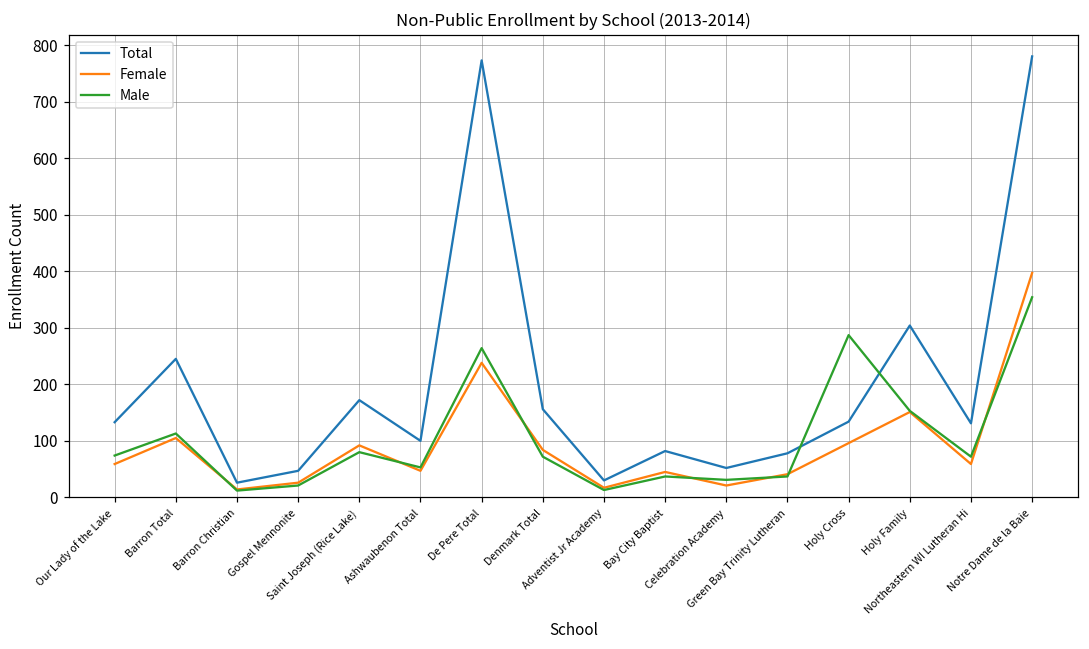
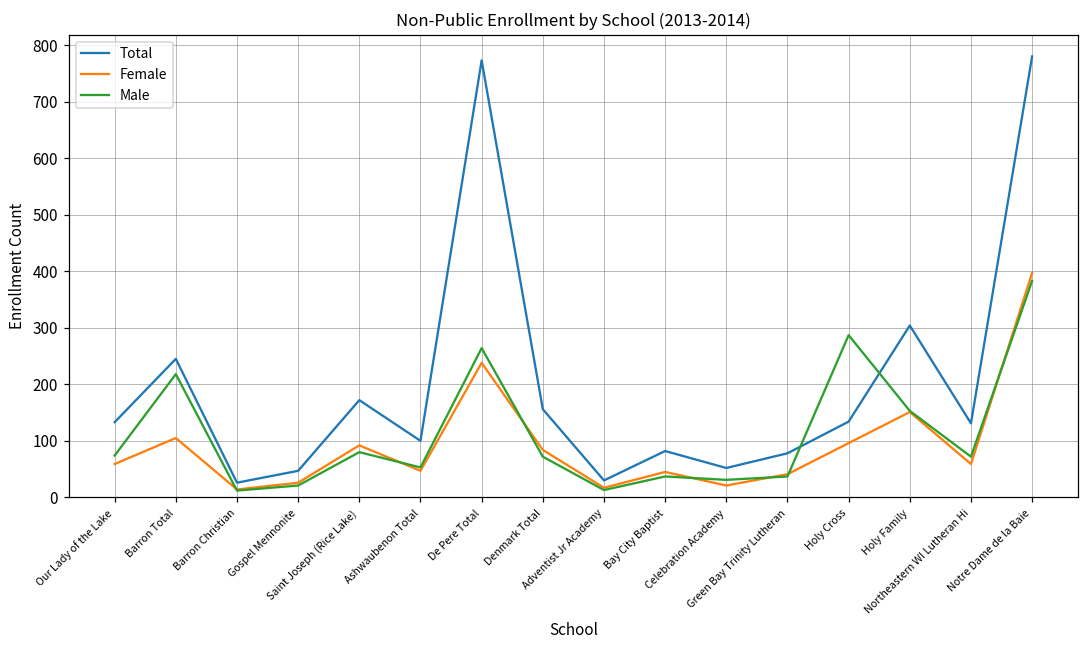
Male, Barron Total: 110 -> 220
Male, Notre Dame de la Baie: 350 -> 380
